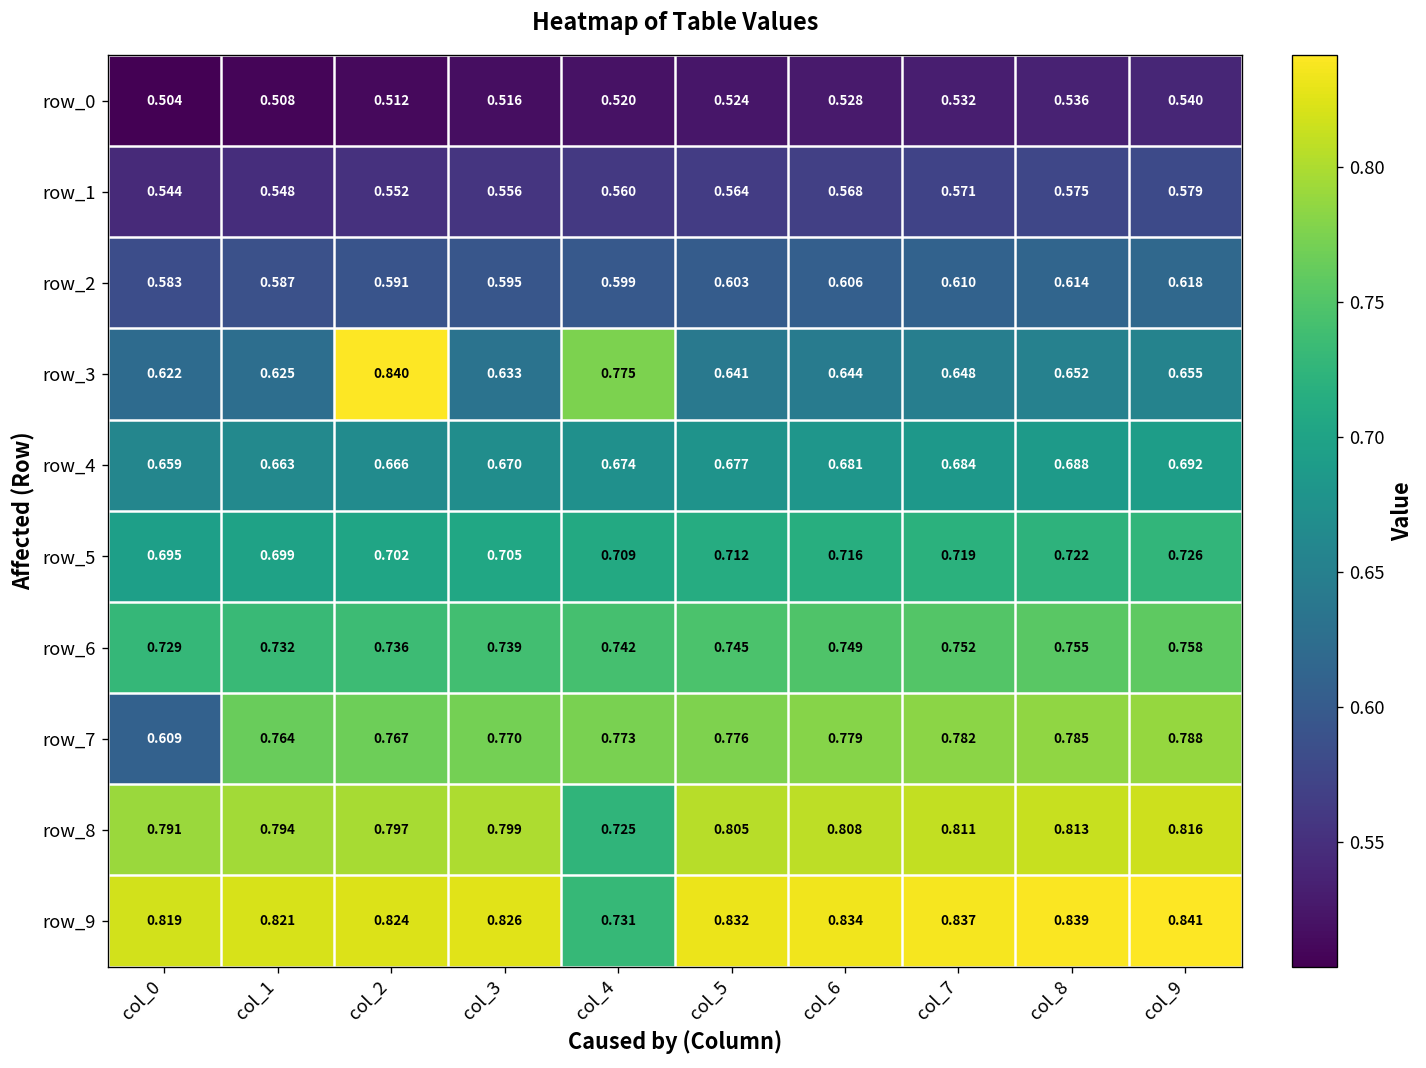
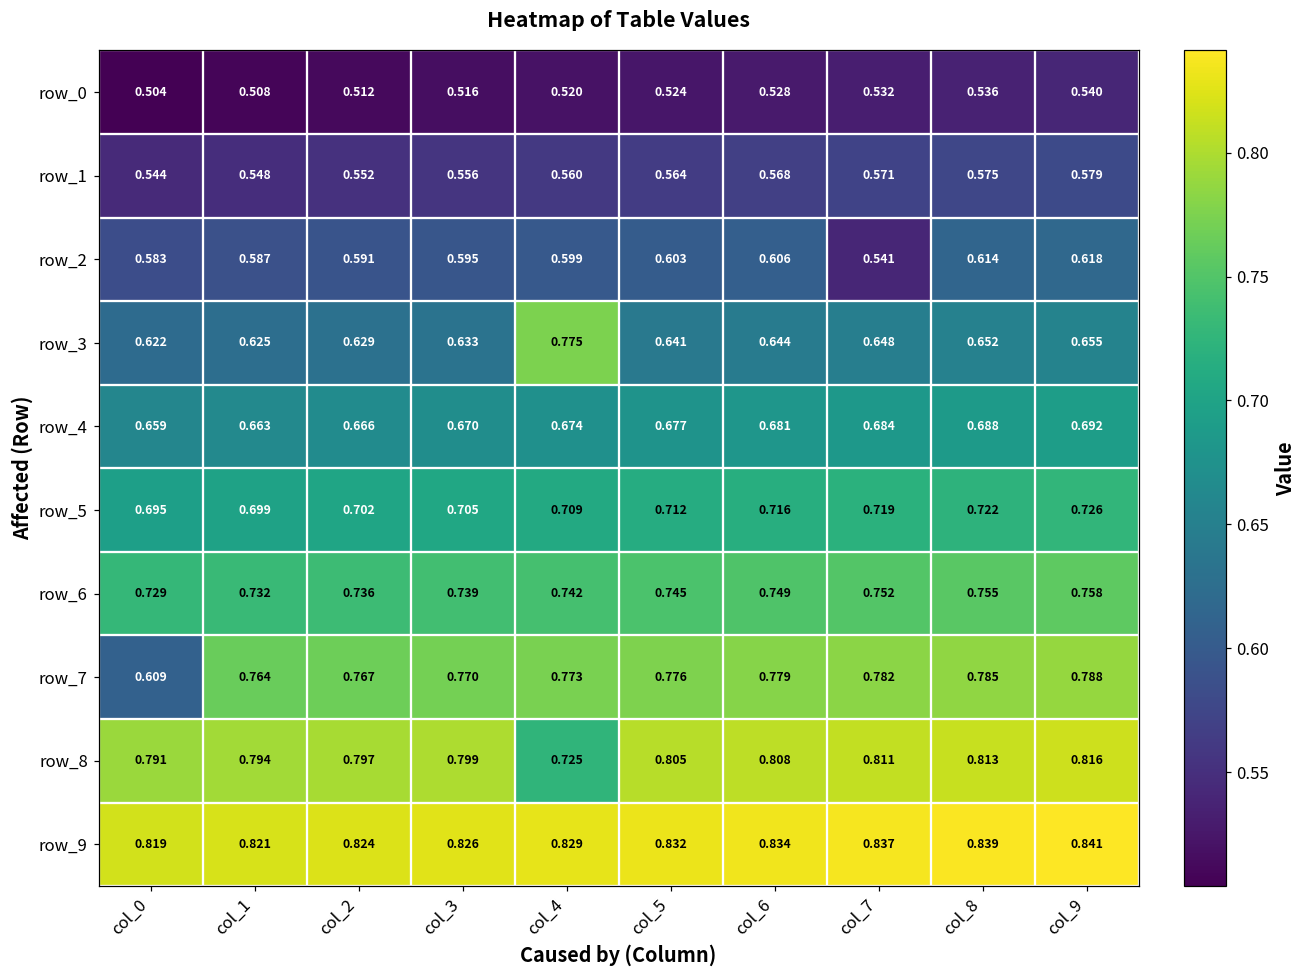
row_2, col_7: 0.610 -> 0.541
row_3, col_2: 0.840 -> 0.629
row_9, col_4: 0.731 -> 0.829
